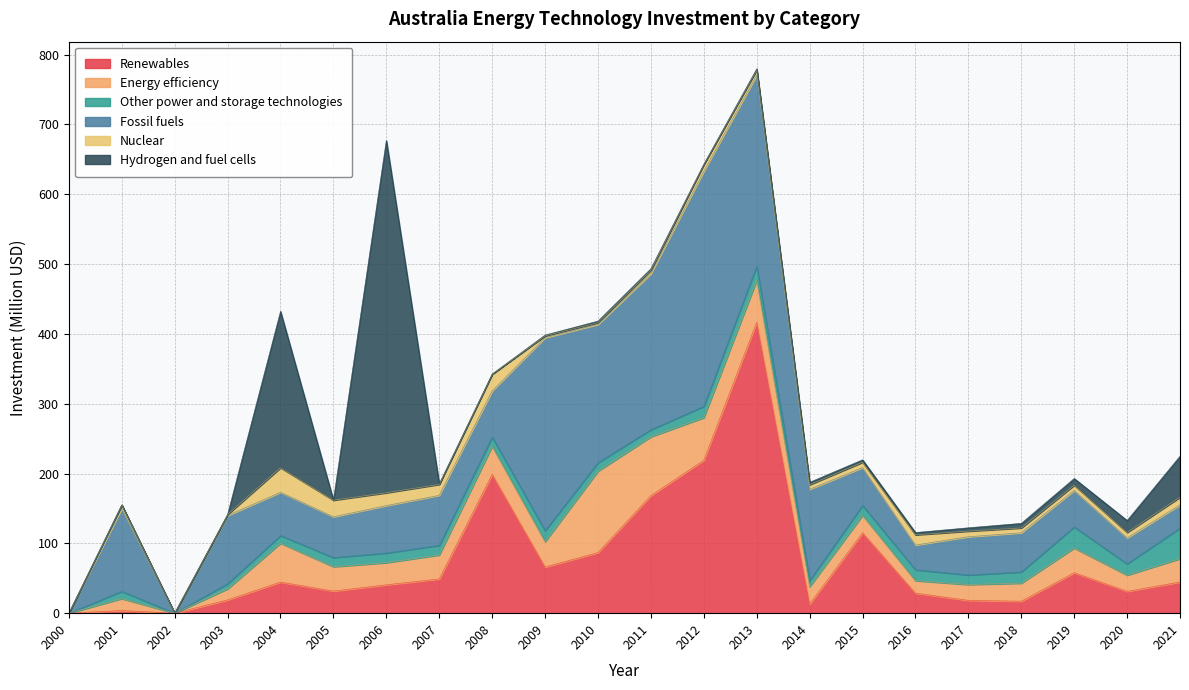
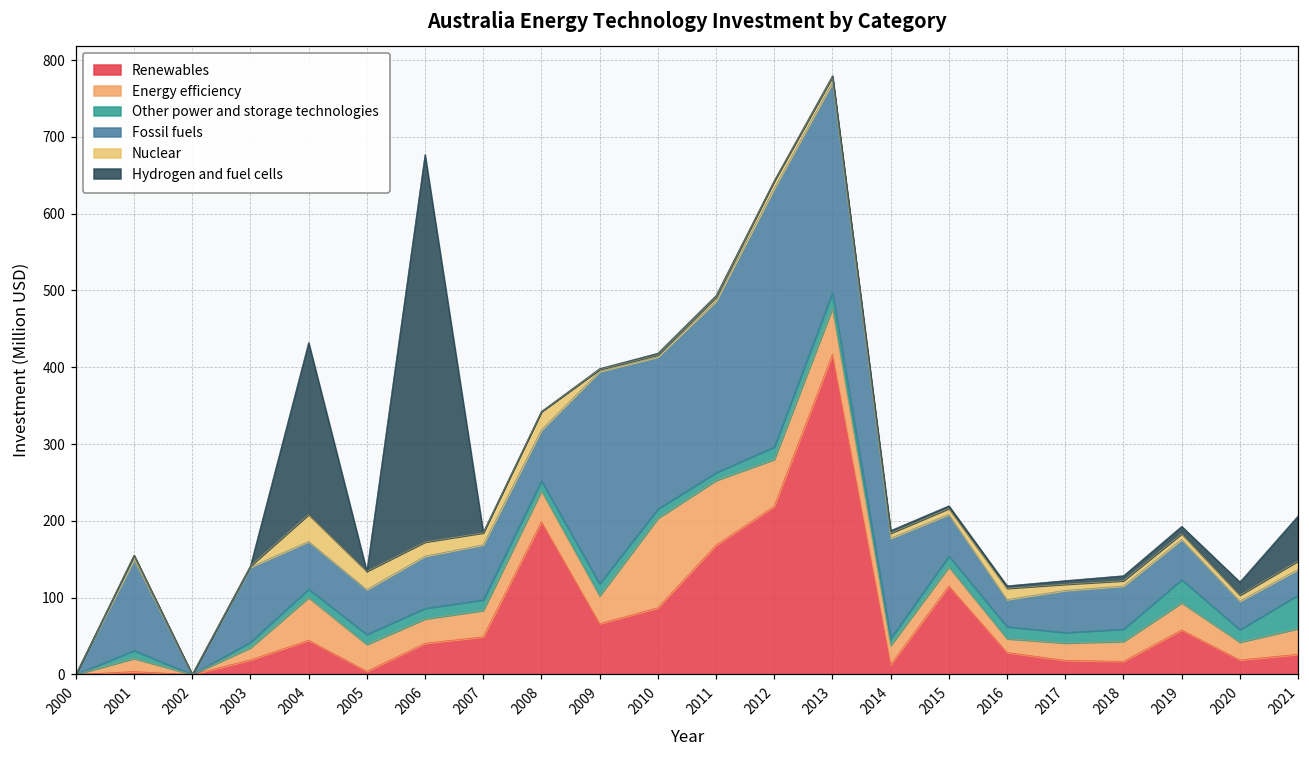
Renewables, 2005: 30 -> 0
Renewables, 2020: 30 -> 20
Renewables, 2021: 40 -> 30
